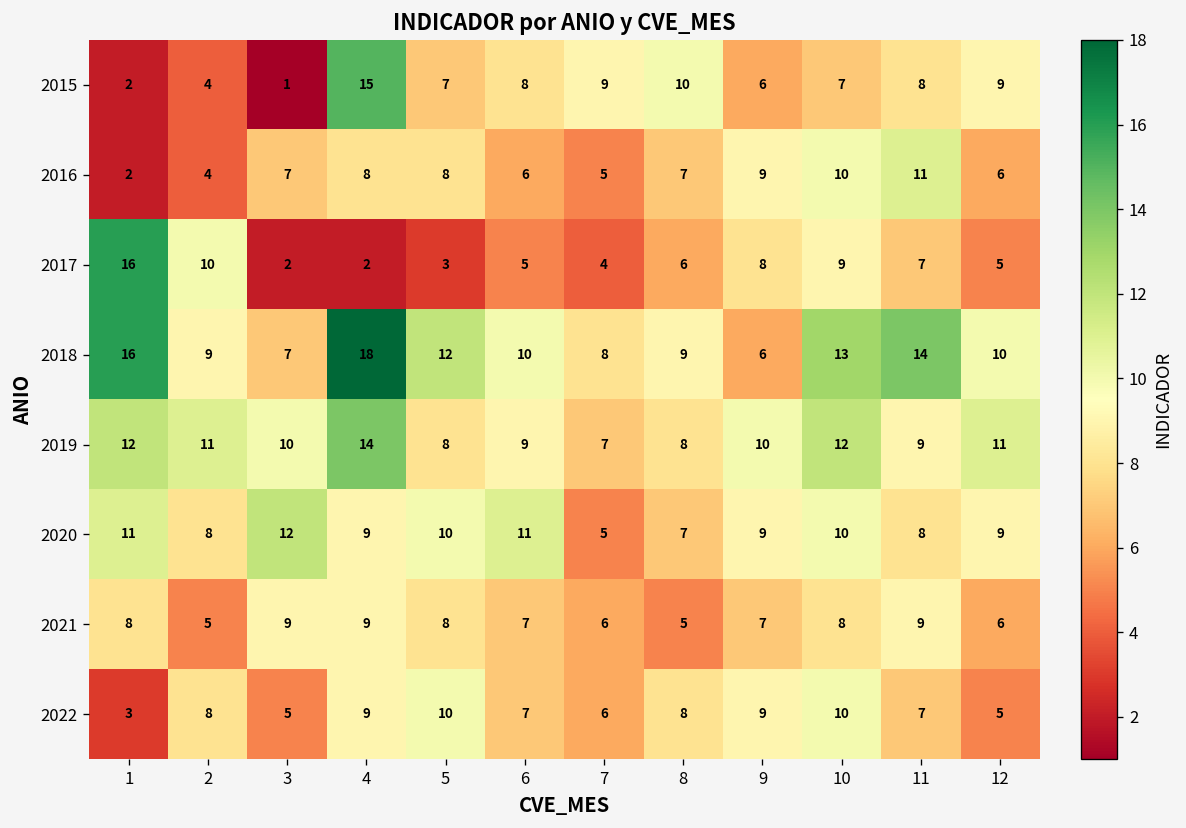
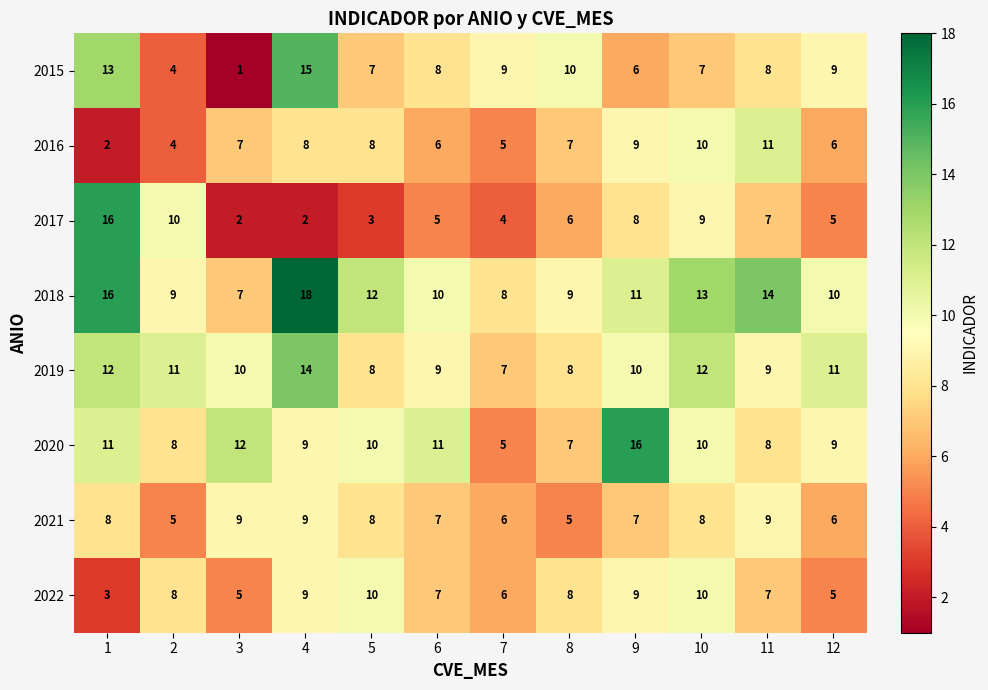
2015, 1: 2 -> 13
2018, 9: 6 -> 11
2020, 9: 9 -> 16
